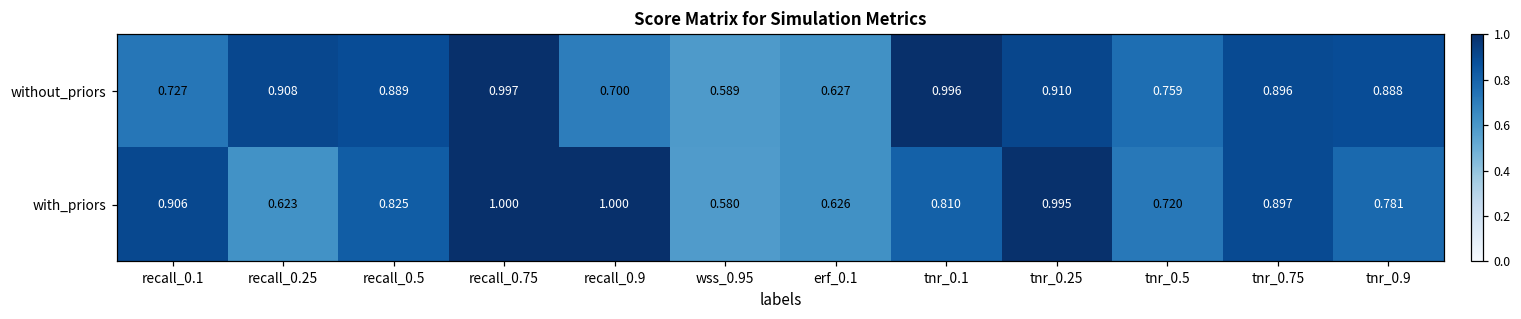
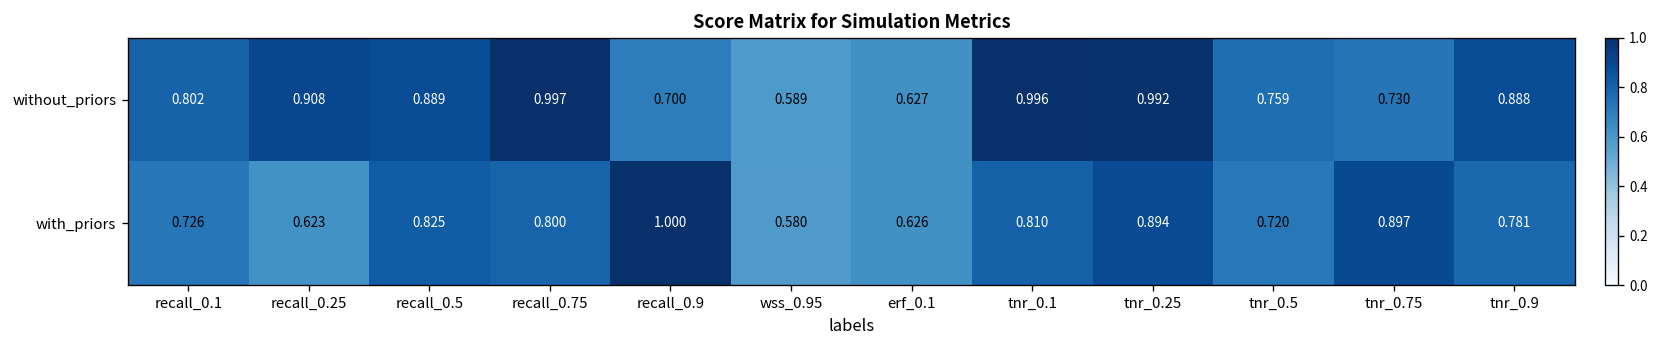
without_priors, recall_0.1: 0.727 -> 0.802
without_priors, tnr_0.25: 0.910 -> 0.992
without_priors, tnr_0.75: 0.896 -> 0.730
with_priors, recall_0.1: 0.906 -> 0.726
with_priors, recall_0.75: 1.000 -> 0.800
with_priors, tnr_0.25: 0.995 -> 0.894
